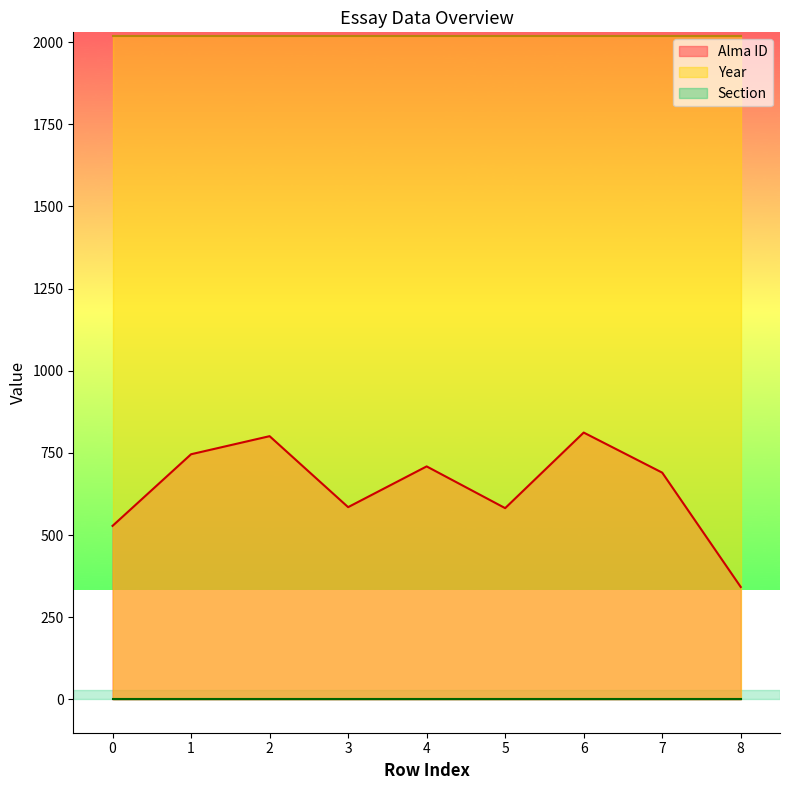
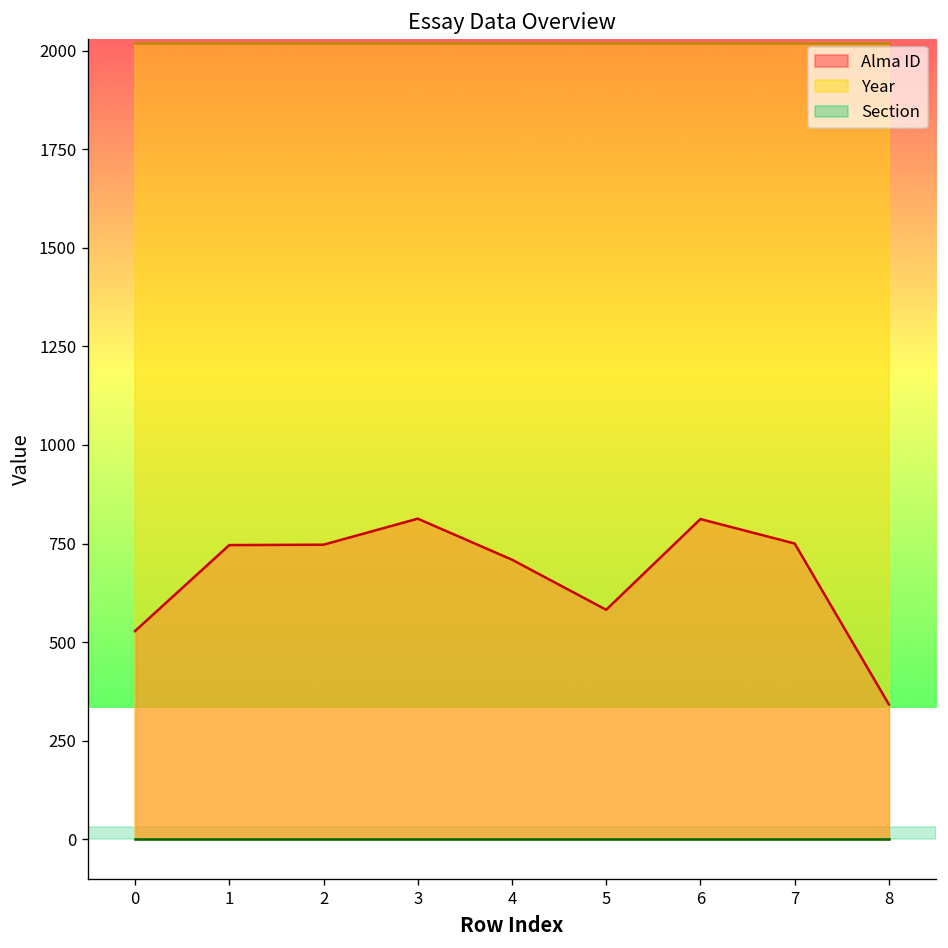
Alma ID, 2: 800 -> 750
Alma ID, 3: 590 -> 810
Alma ID, 7: 690 -> 750
